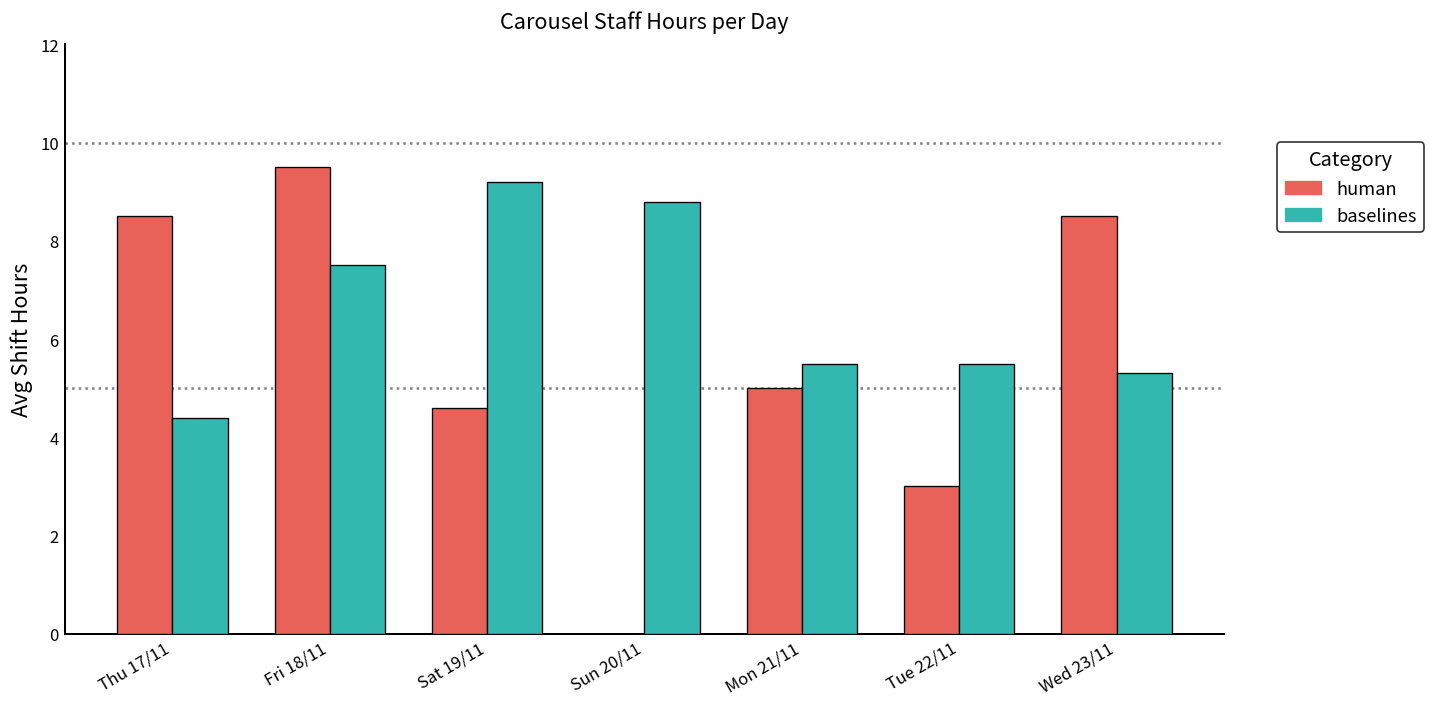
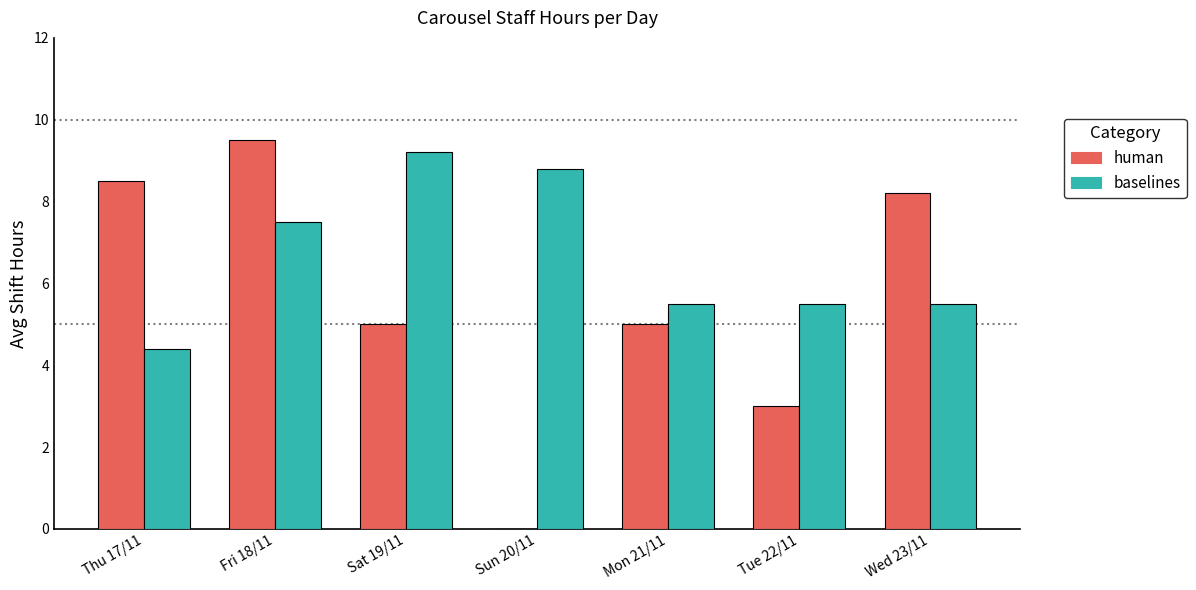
human, Sat 19/11: 4.6 -> 5.0
human, Wed 23/11: 8.5 -> 8.2
baselines, Wed 23/11: 5.3 -> 5.5
